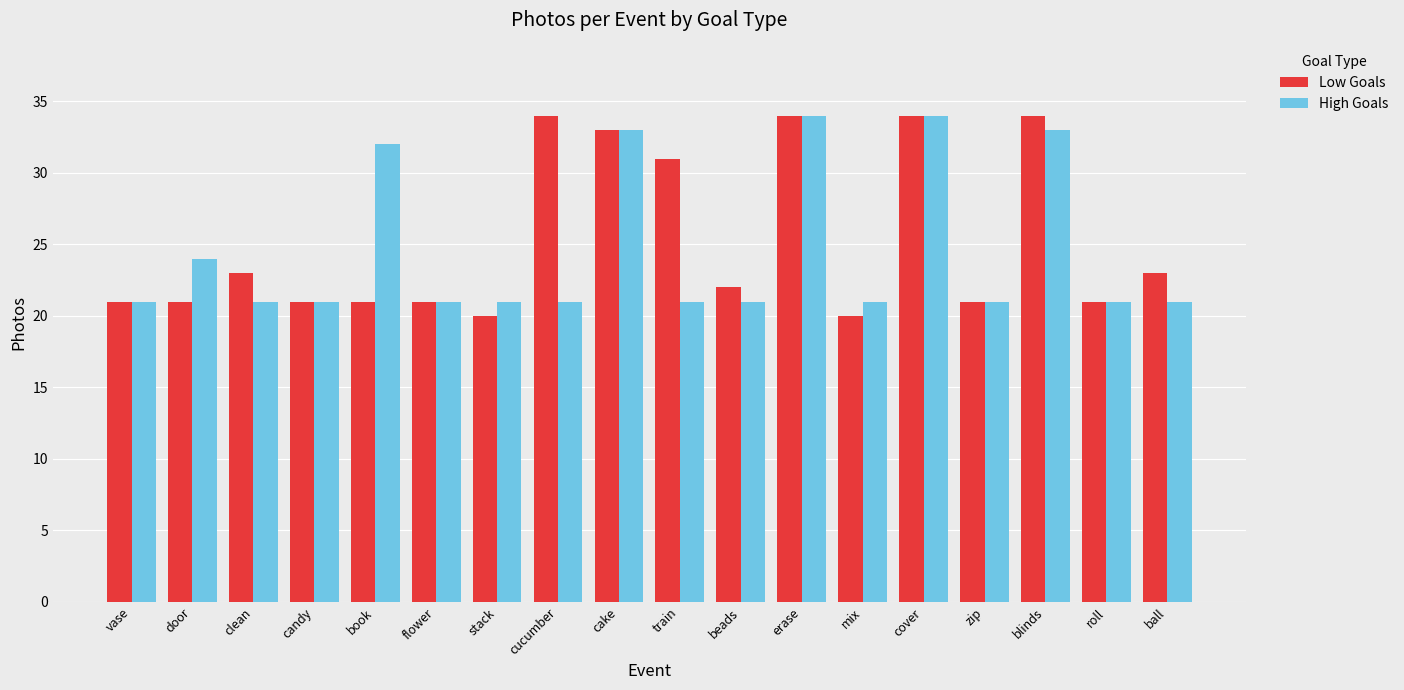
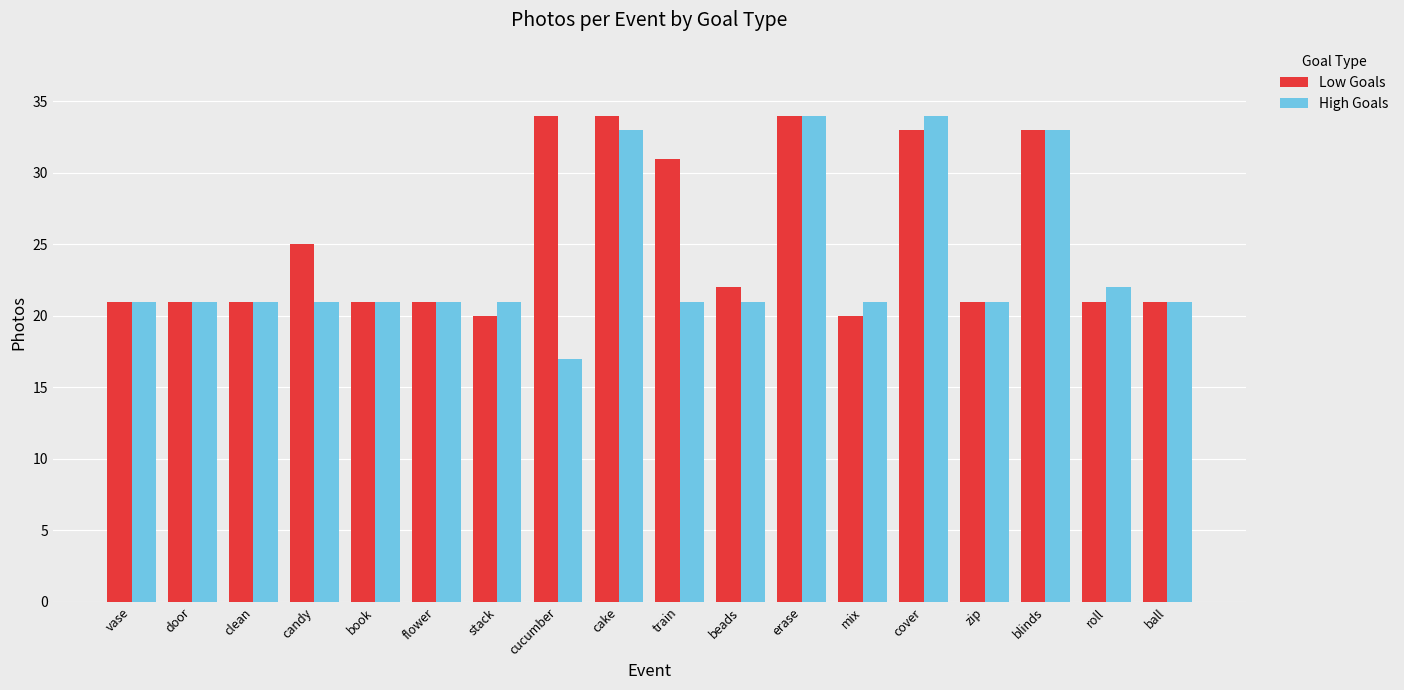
High Goals, door: 24 -> 21
Low Goals, clean: 23 -> 21
Low Goals, candy: 21 -> 25
High Goals, book: 32 -> 21
High Goals, cucumber: 21 -> 17
Low Goals, cake: 33 -> 34
Low Goals, cover: 34 -> 33
Low Goals, blinds: 34 -> 33
High Goals, roll: 21 -> 22
Low Goals, ball: 23 -> 21
